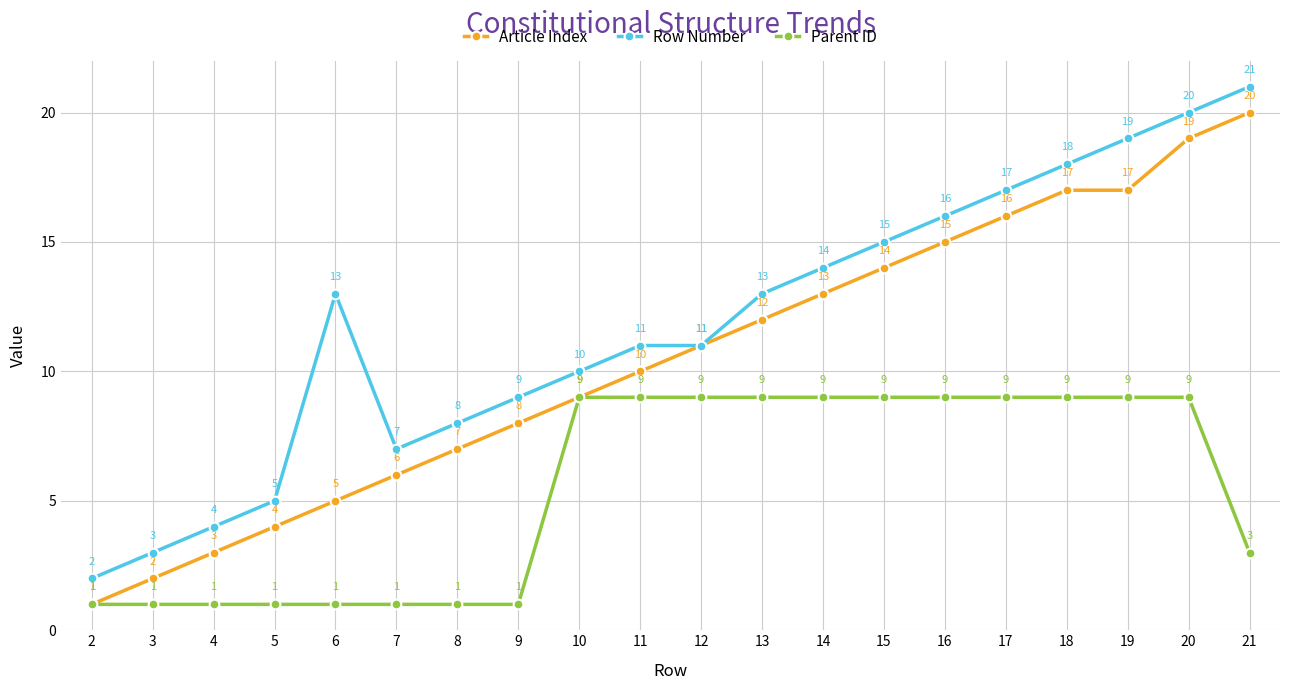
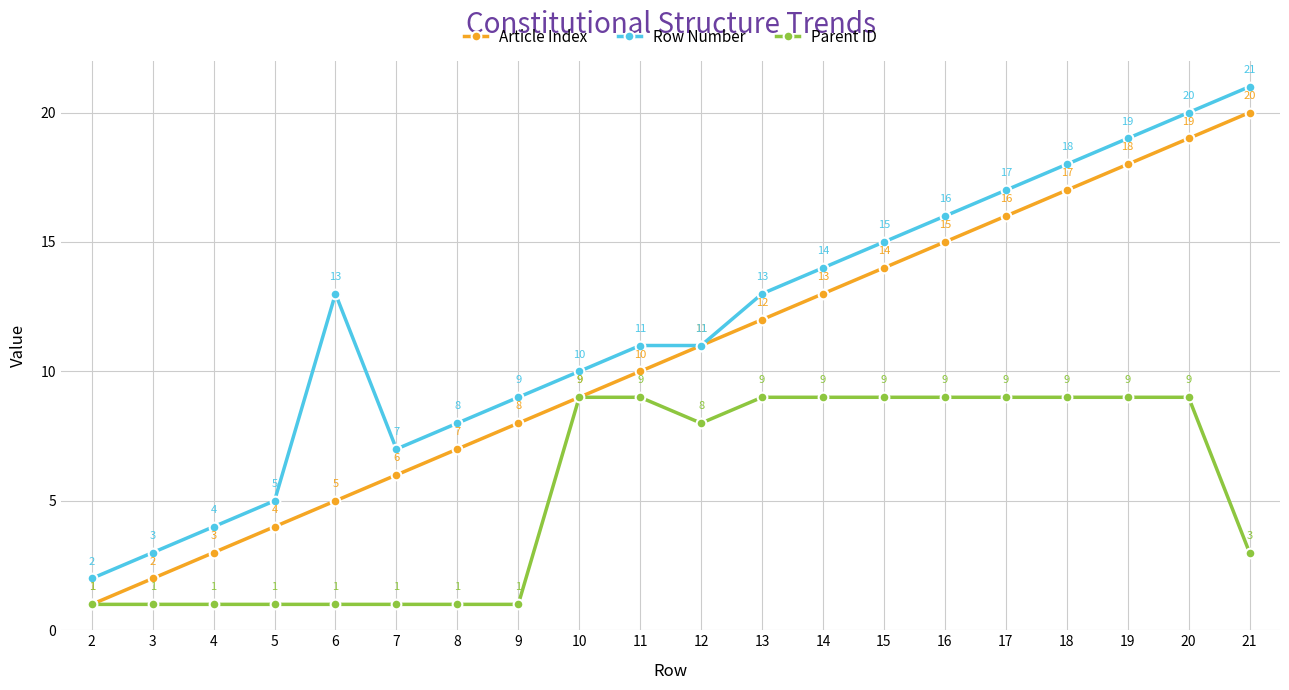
Parent ID, 12: 9 -> 8
Article Index, 19: 17 -> 18
